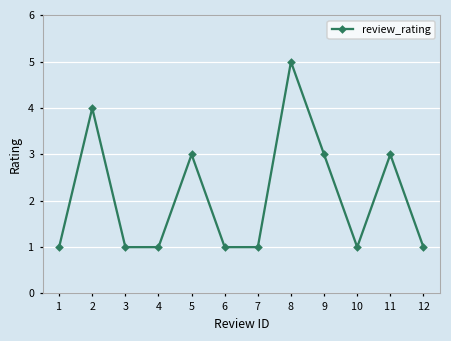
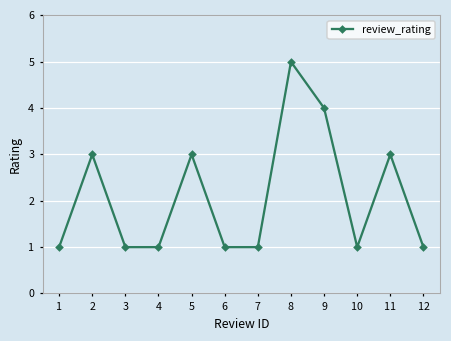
2: 4 -> 3
9: 3 -> 4
